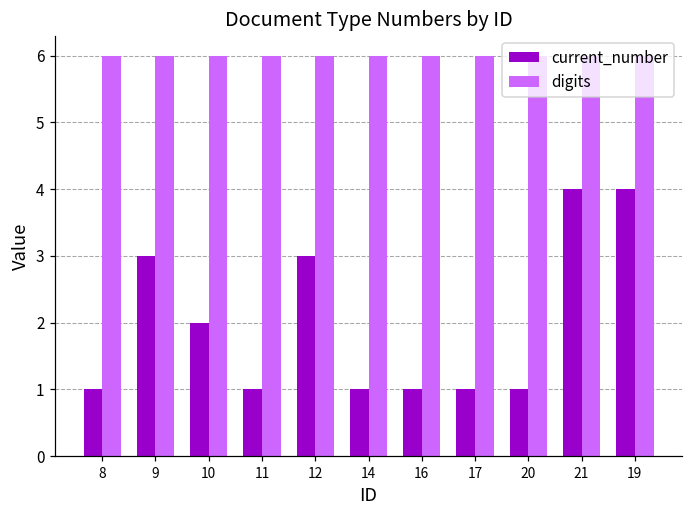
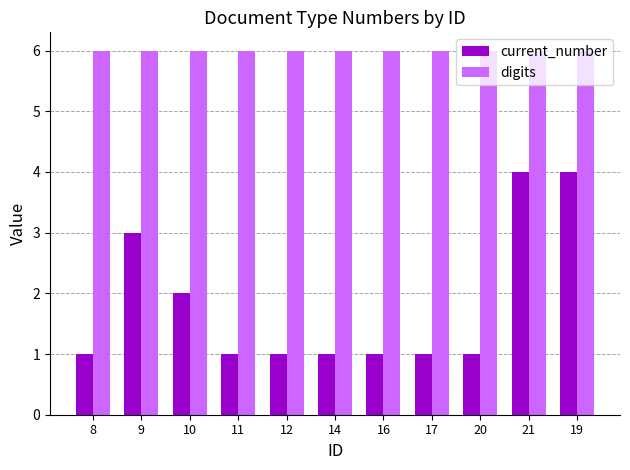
current_number, 12: 3 -> 1
